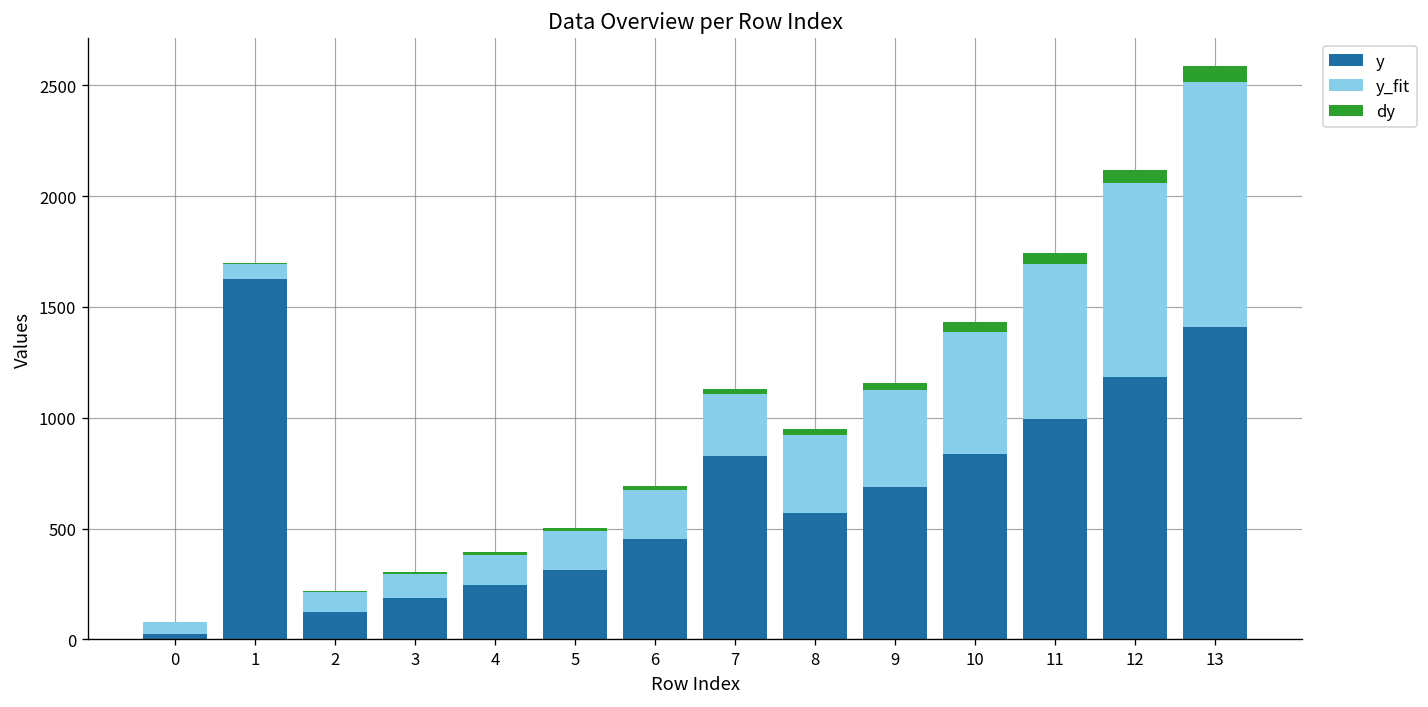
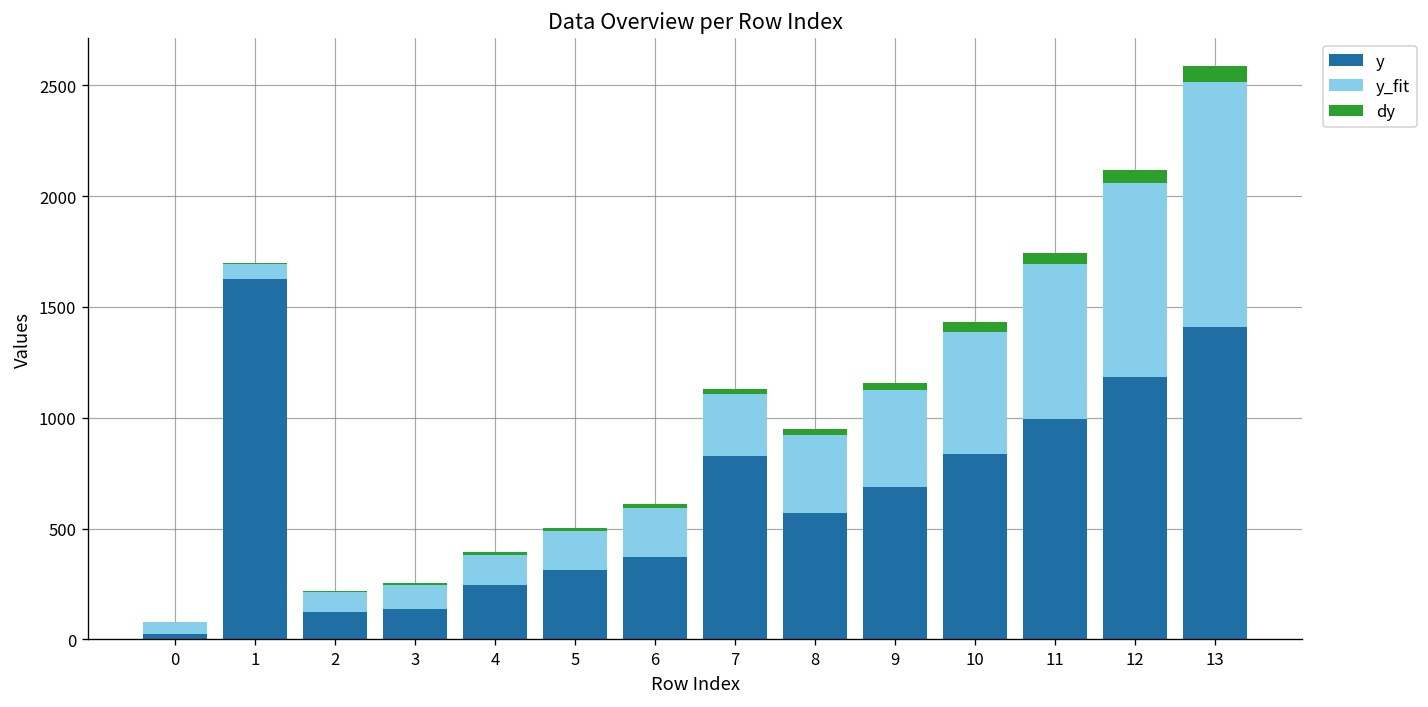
y, 3: 190 -> 140
y, 6: 460 -> 370
